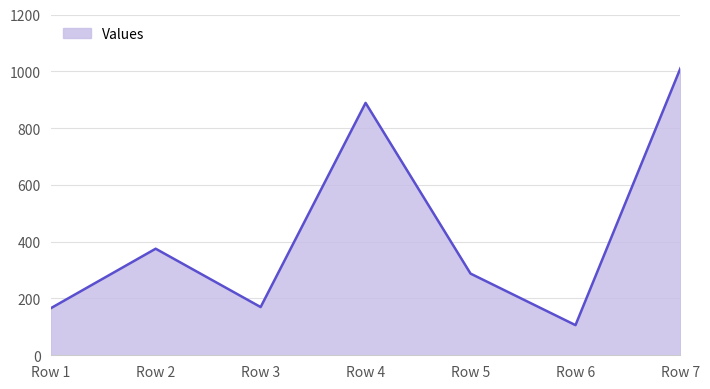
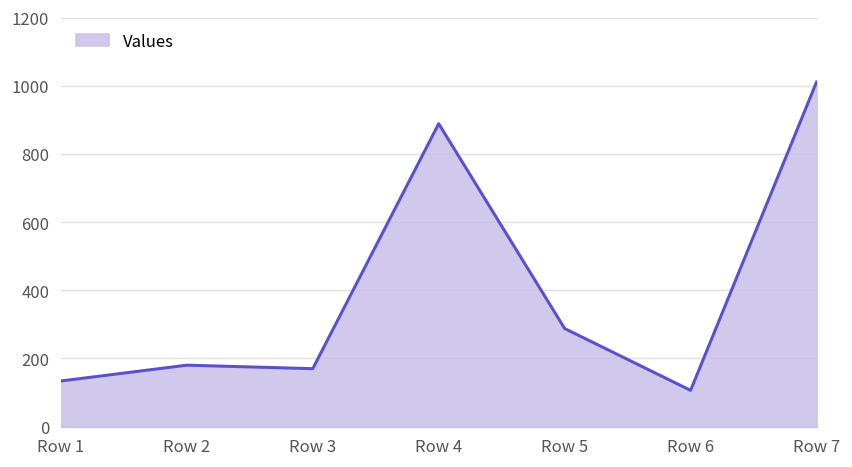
Row 1: 170 -> 130
Row 2: 380 -> 180
